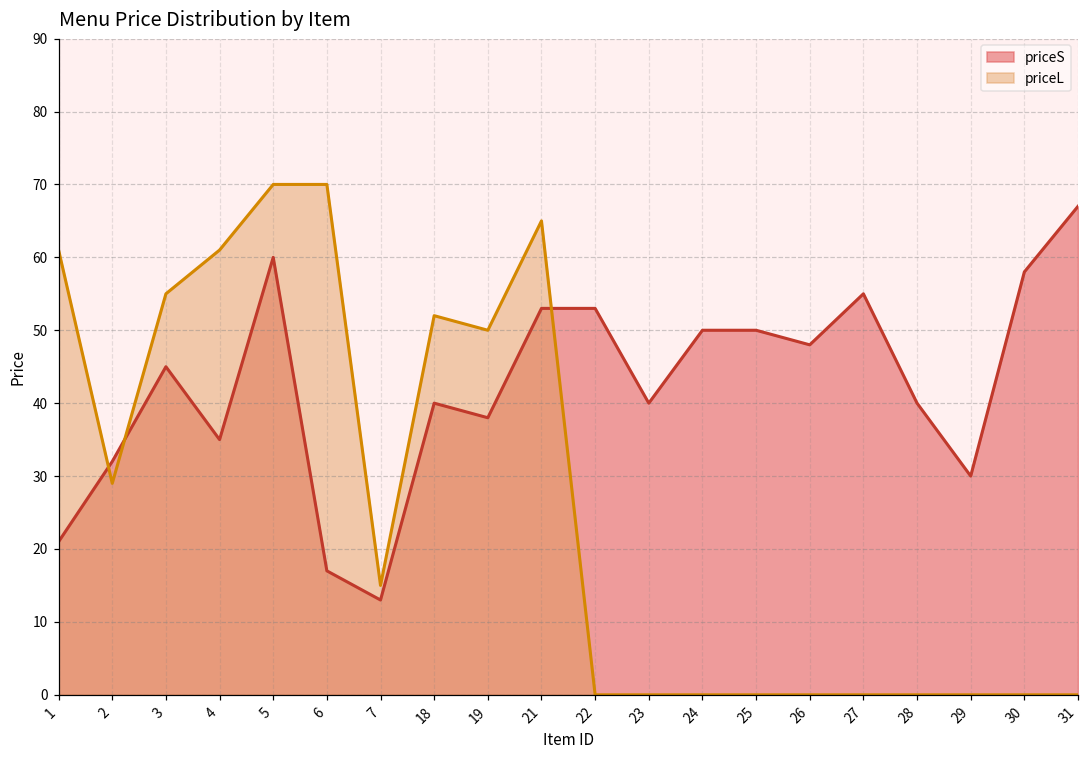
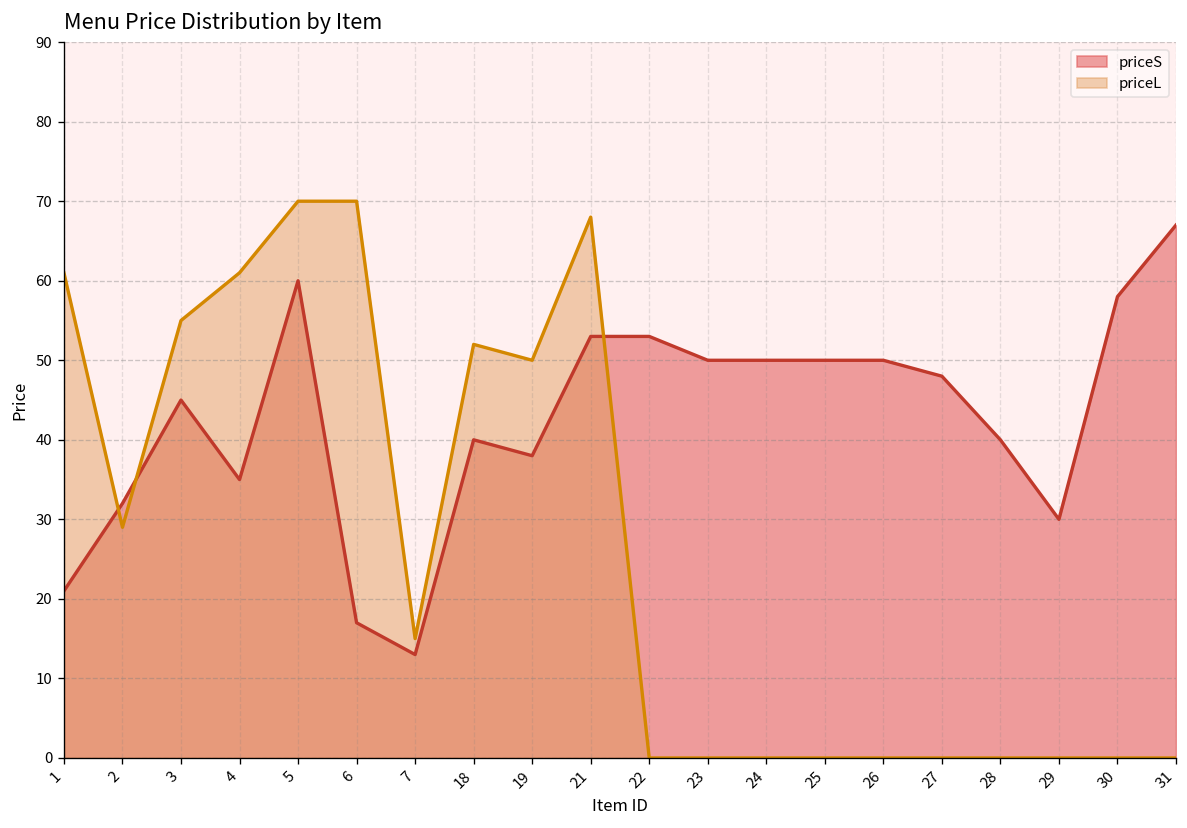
priceL, 21: 65 -> 68
priceS, 23: 40 -> 50
priceS, 26: 48 -> 50
priceS, 27: 55 -> 48
